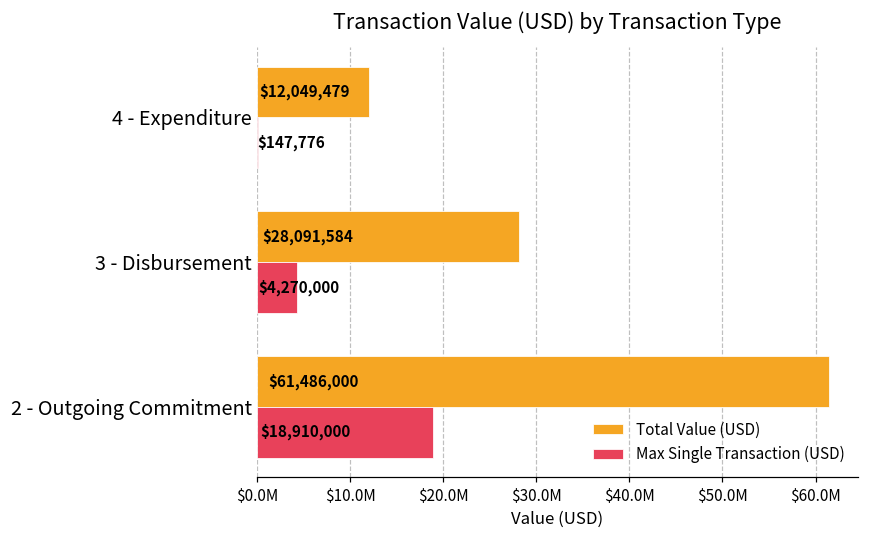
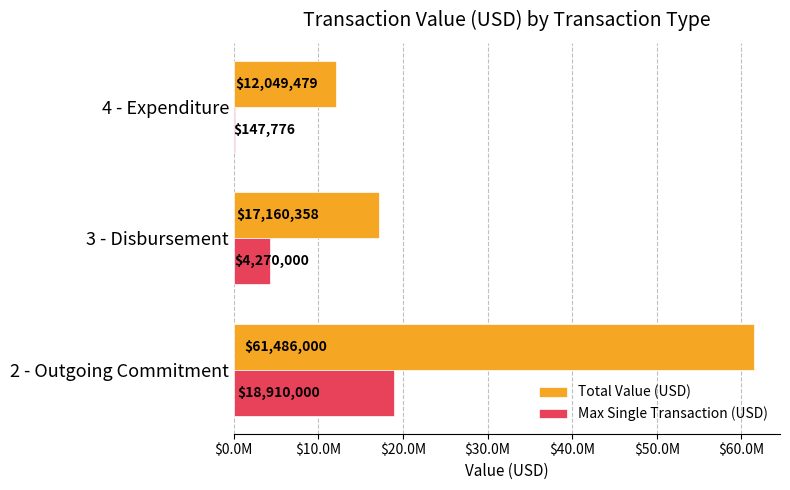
Total Value (USD), 3 - Disbursement: $28,091,584 -> $17,160,358
